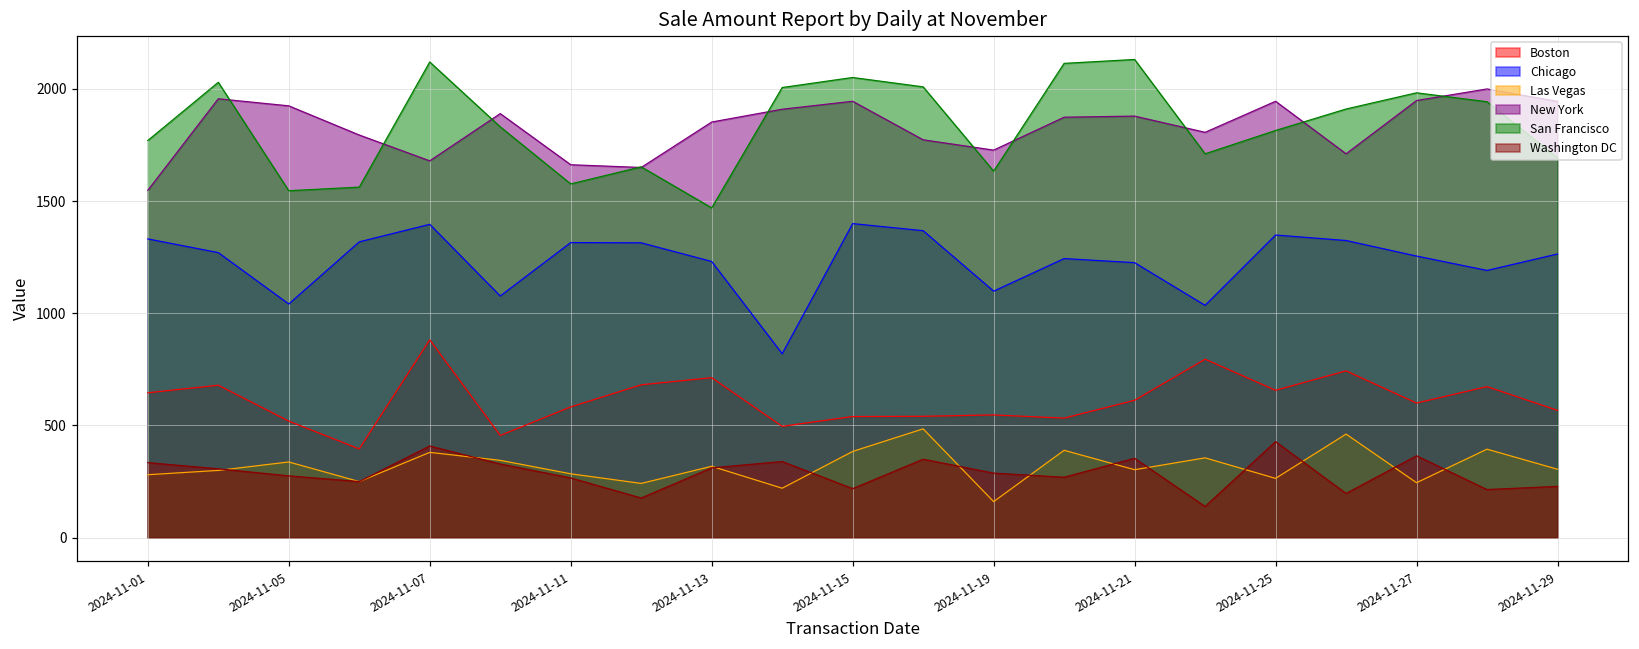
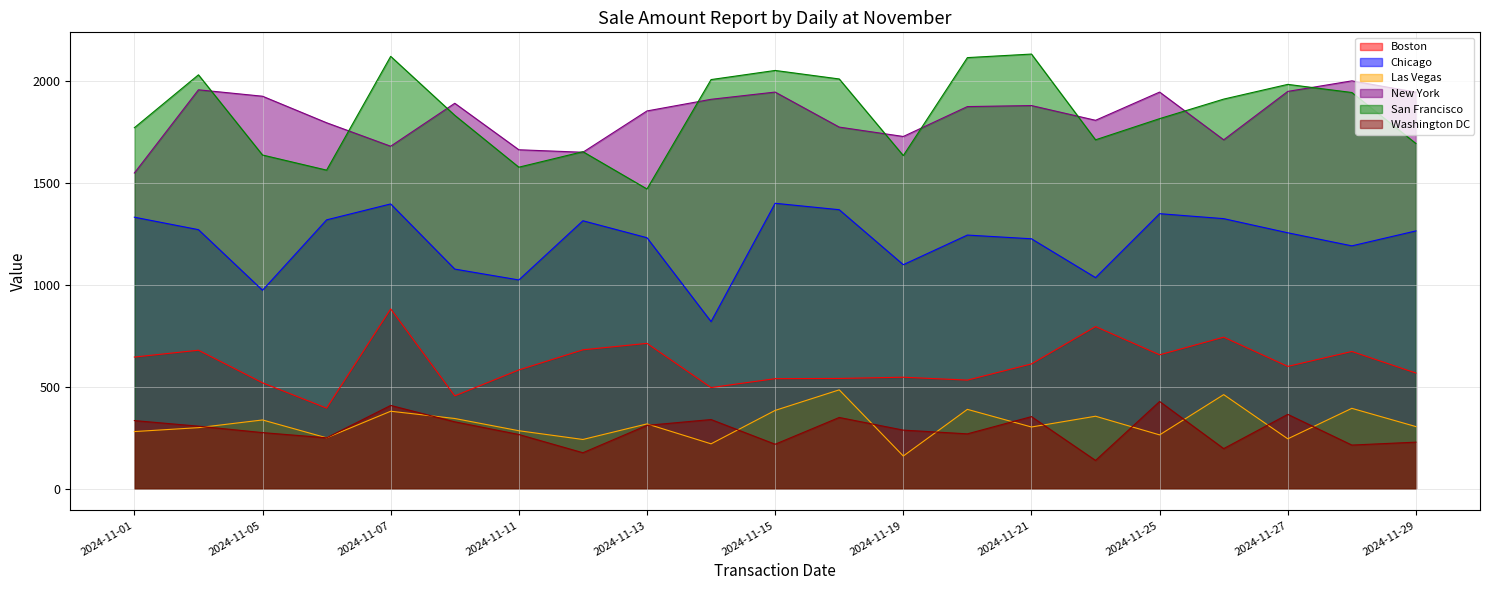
Chicago, 2024-11-05: 1040 -> 970
San Francisco, 2024-11-05: 1550 -> 1640
Chicago, 2024-11-11: 1310 -> 1020
